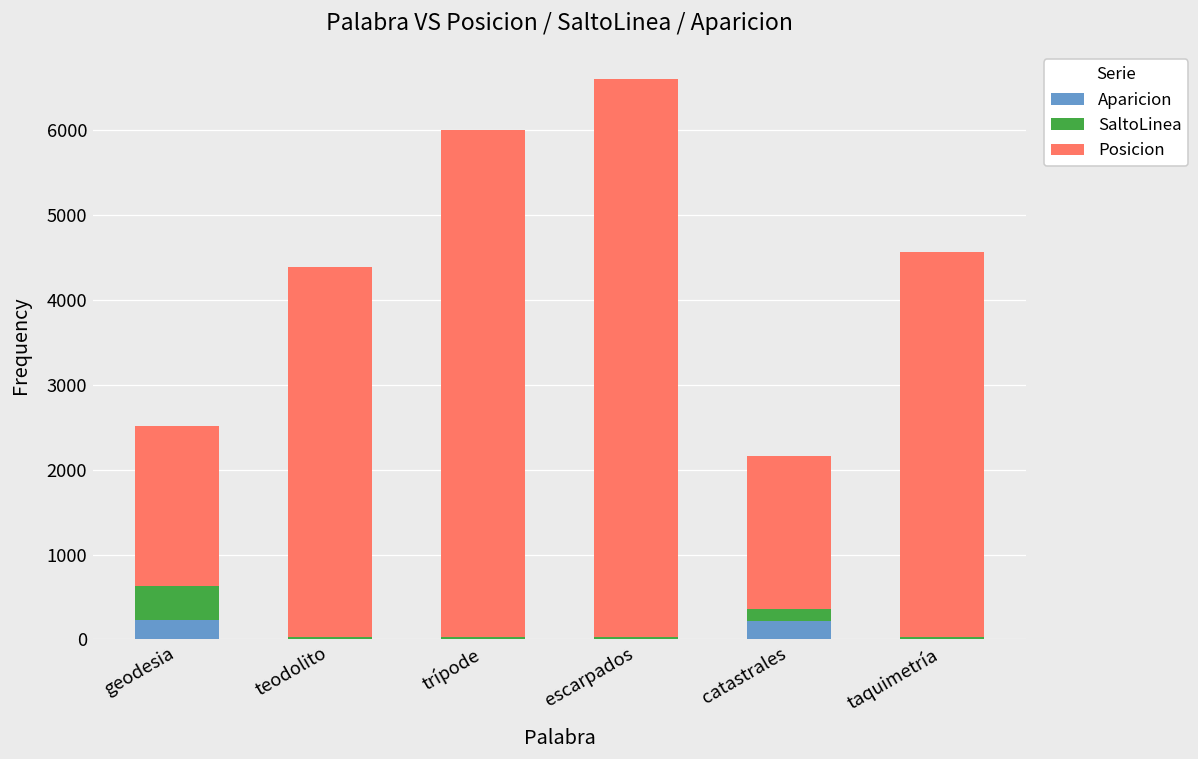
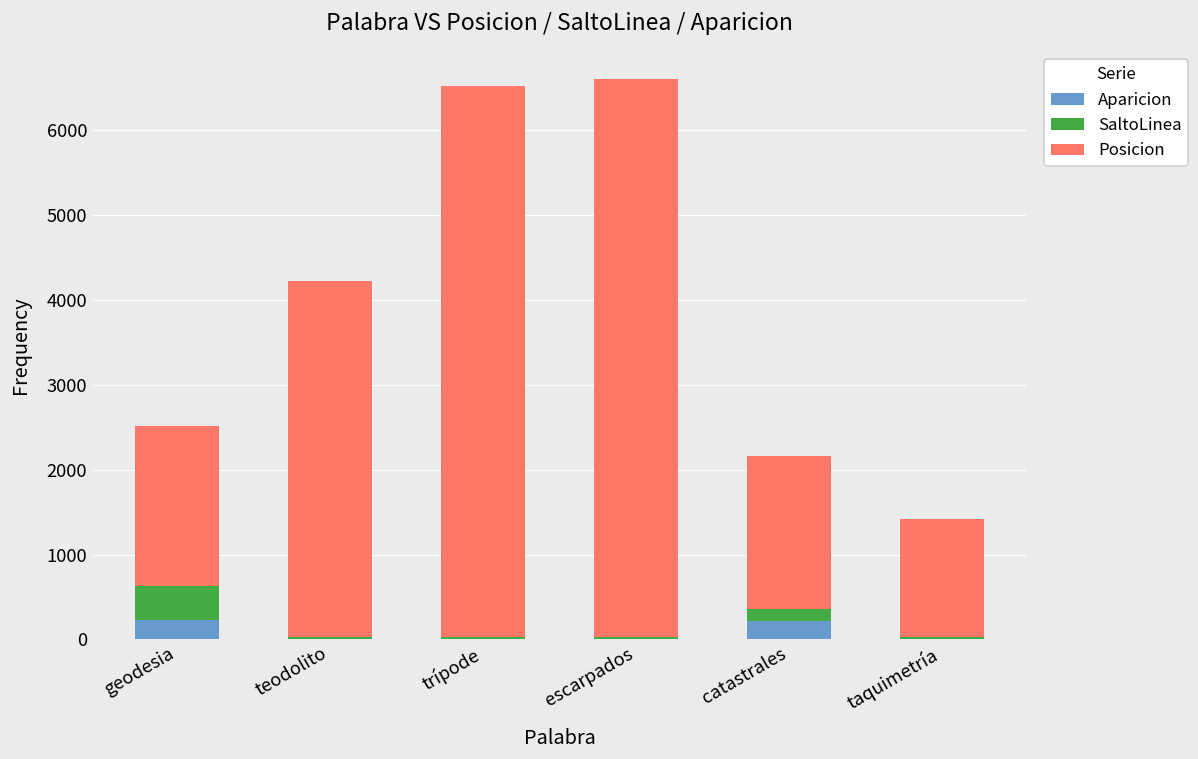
Posicion, teodolito: 4400 -> 4200
Posicion, trípode: 6000 -> 6500
Posicion, taquimetría: 4500 -> 1400
